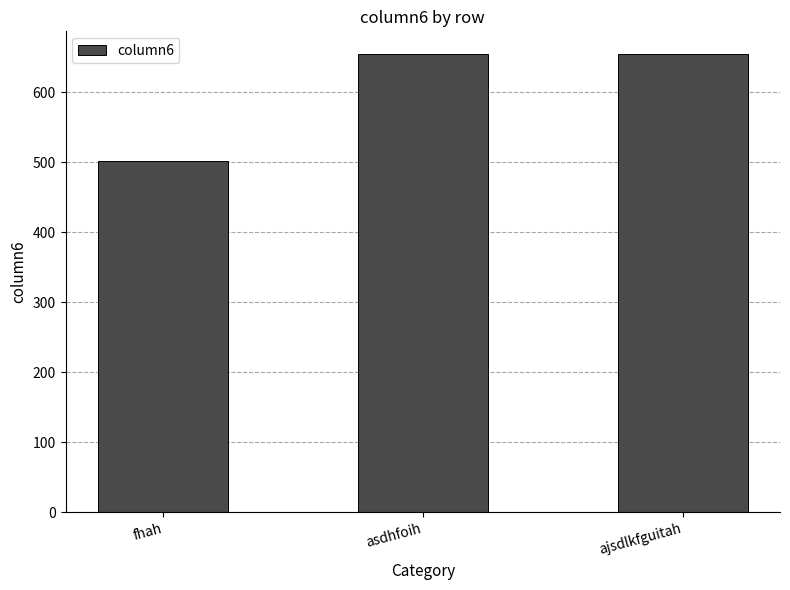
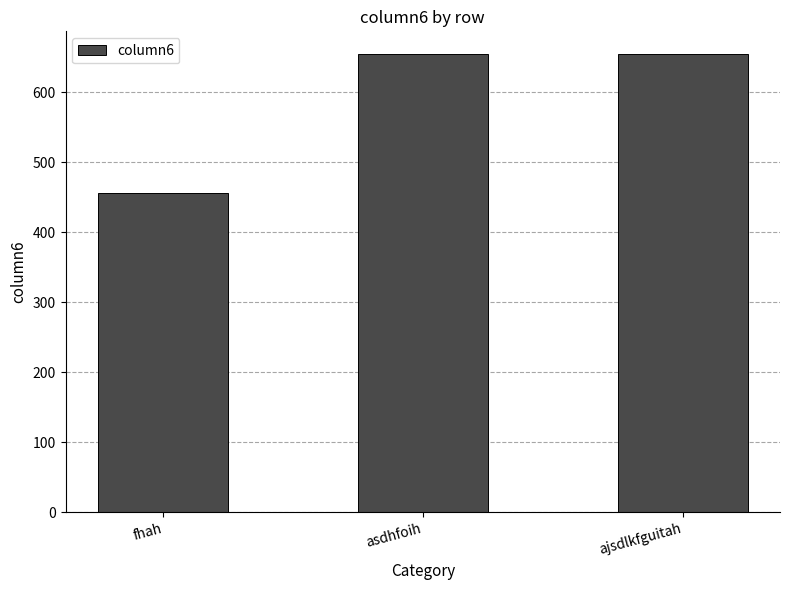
fhah: 500 -> 460
